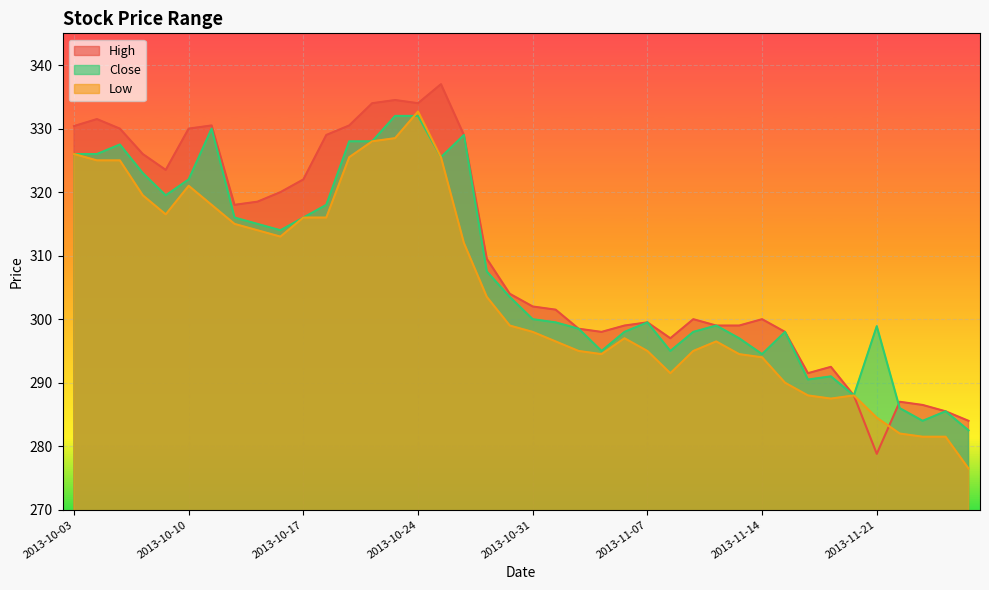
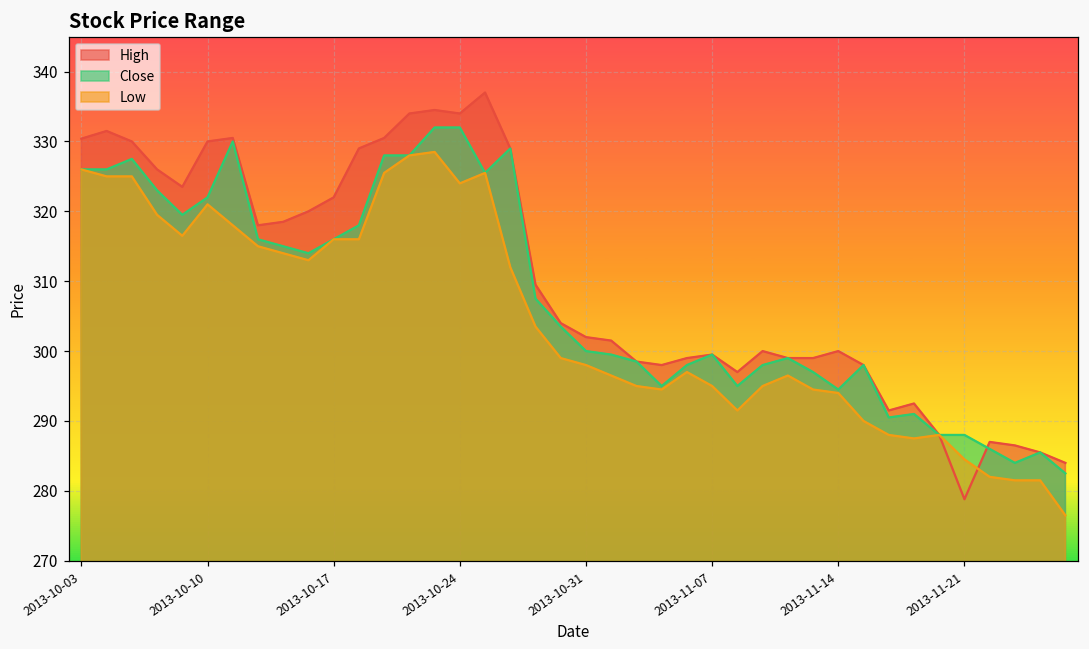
Low, 2013-10-24: 333 -> 324
Close, 2013-11-21: 299 -> 288
